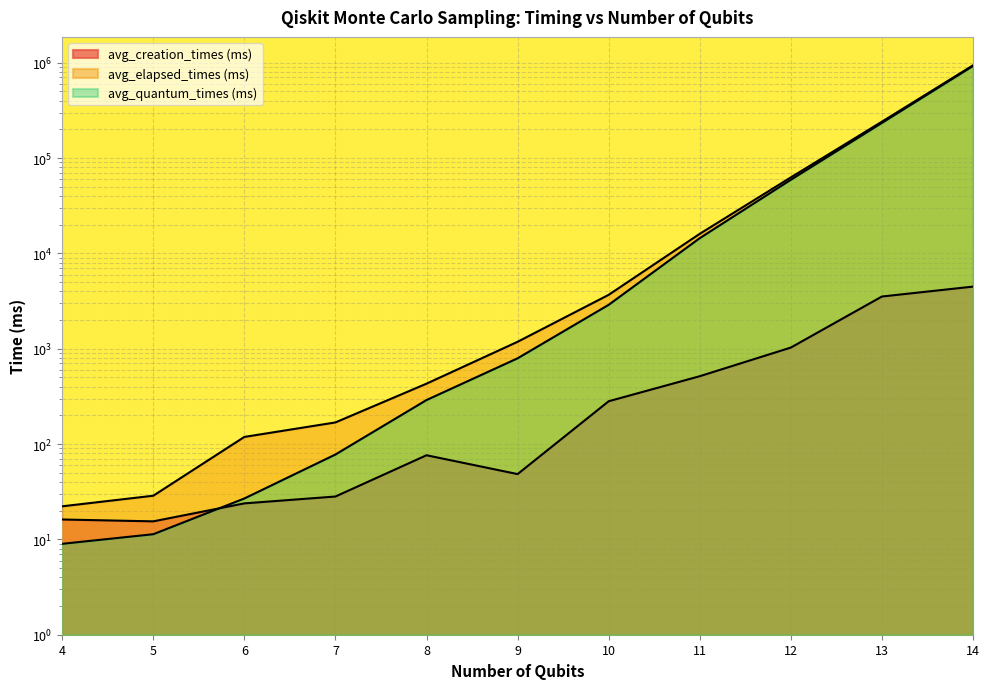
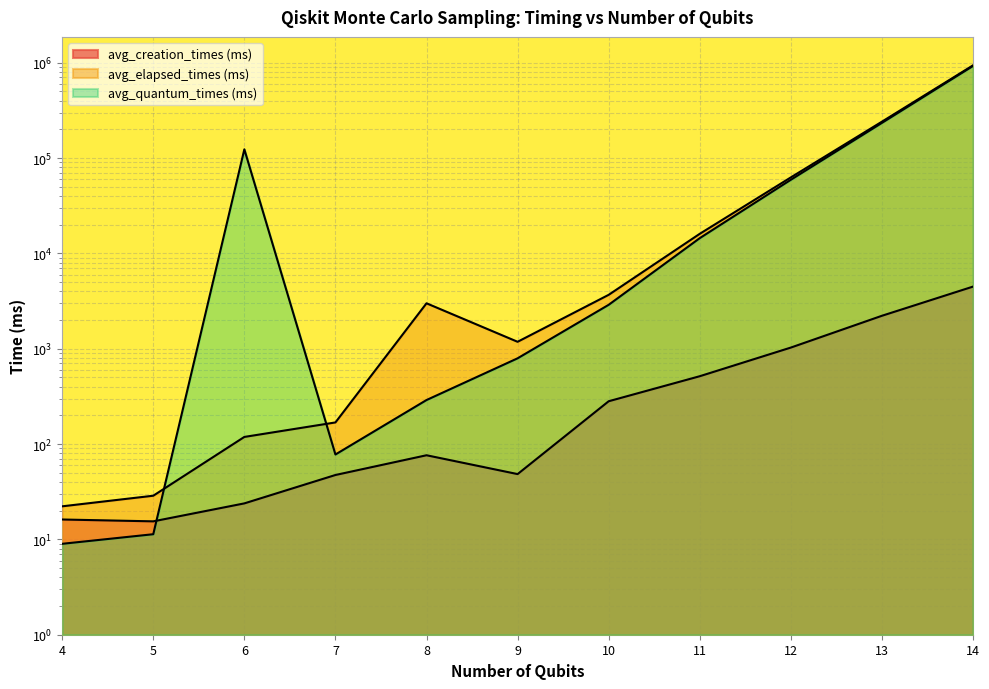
avg_quantum_times (ms), 6: 27 -> 120000
avg_creation_times (ms), 7: 28 -> 50
avg_elapsed_times (ms), 8: 400 -> 3000
avg_creation_times (ms), 13: 3500 -> 2200
